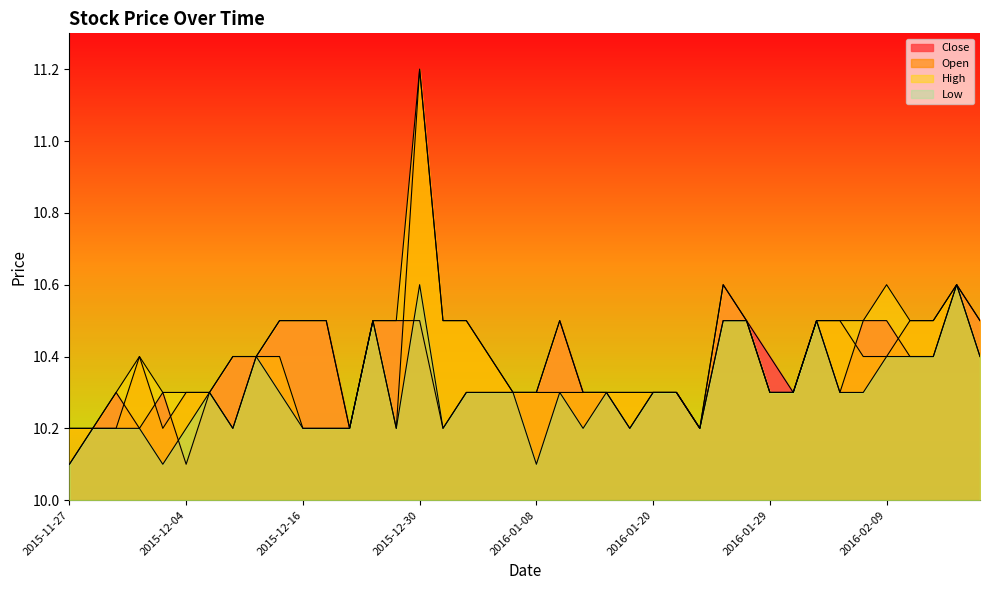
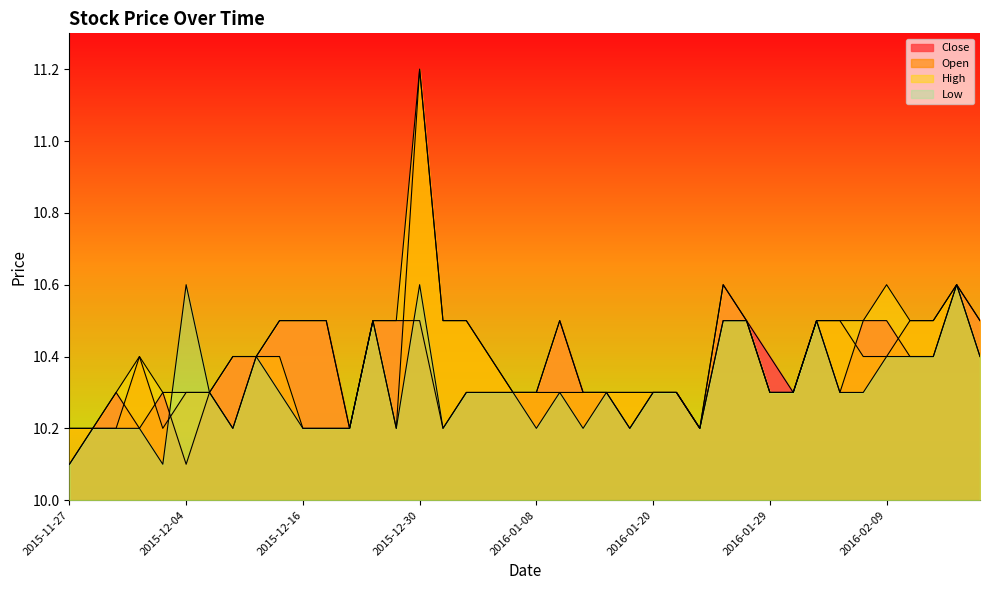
Low, 2015-12-04: 10.2 -> 10.6
Low, 2016-01-08: 10.1 -> 10.2
